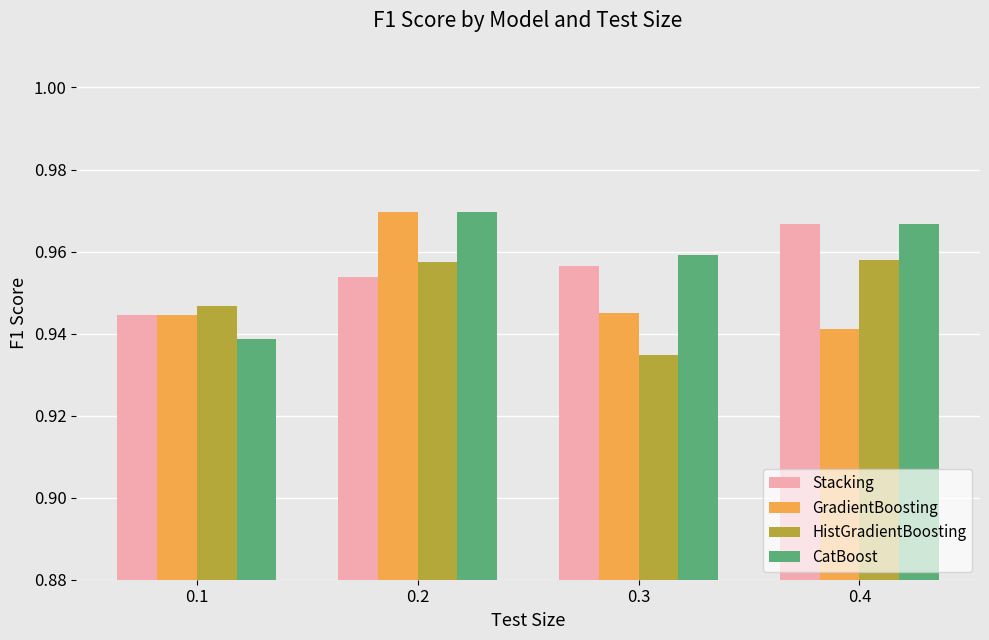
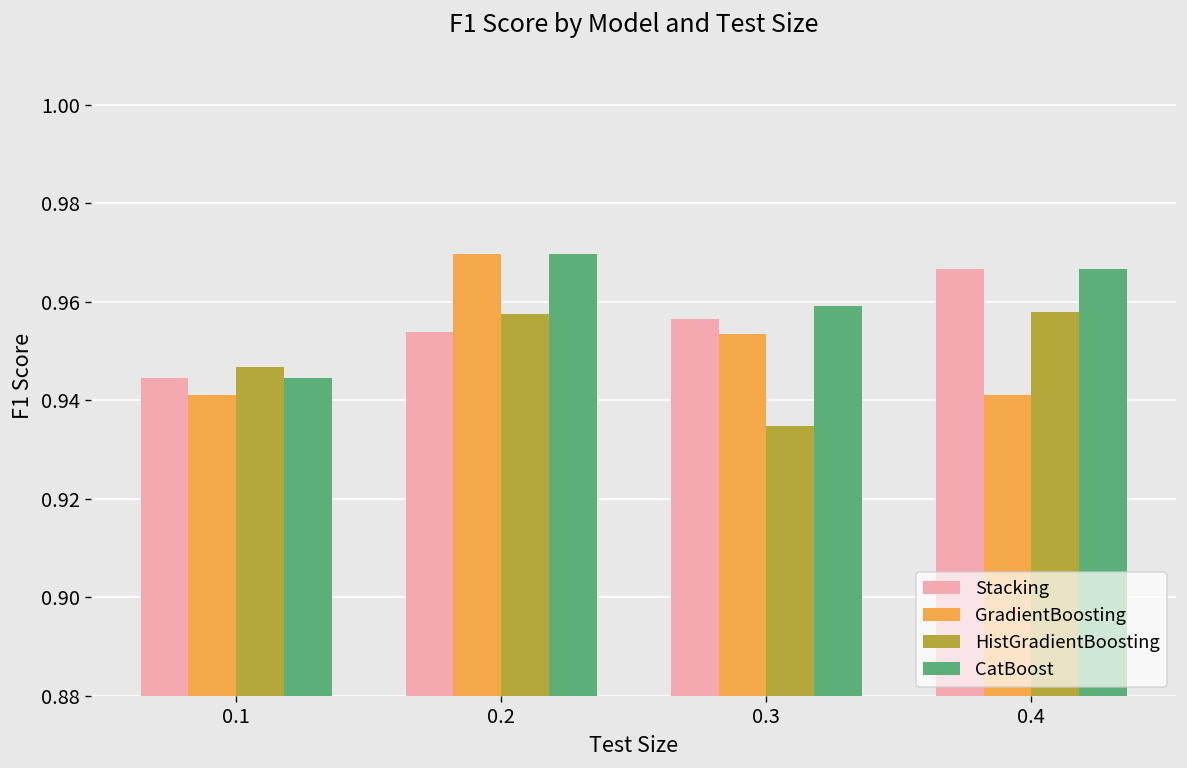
GradientBoosting, 0.1: 0.944 -> 0.941
CatBoost, 0.1: 0.939 -> 0.944
GradientBoosting, 0.3: 0.945 -> 0.953
